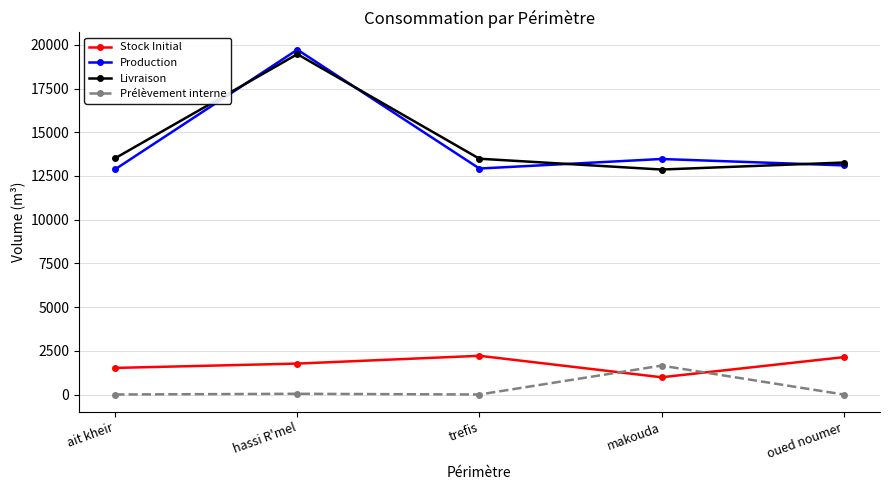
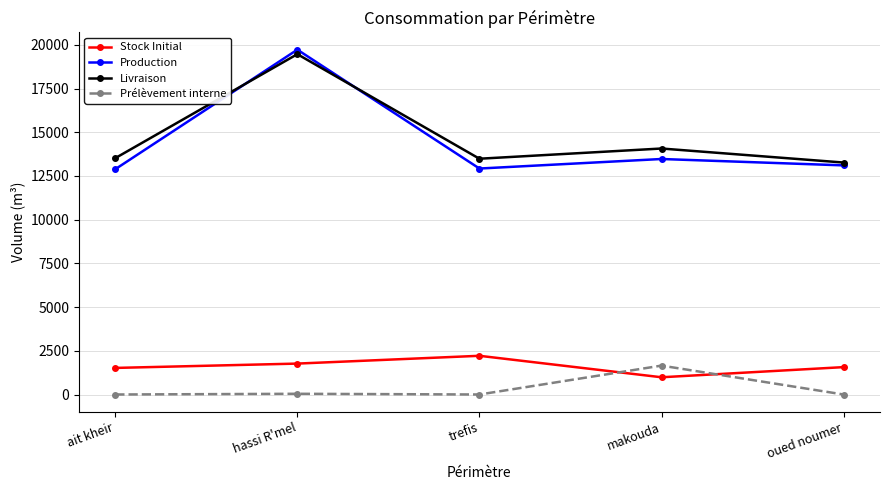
Livraison, makouda: 12900 -> 14100
Stock Initial, oued noumer: 2100 -> 1600
